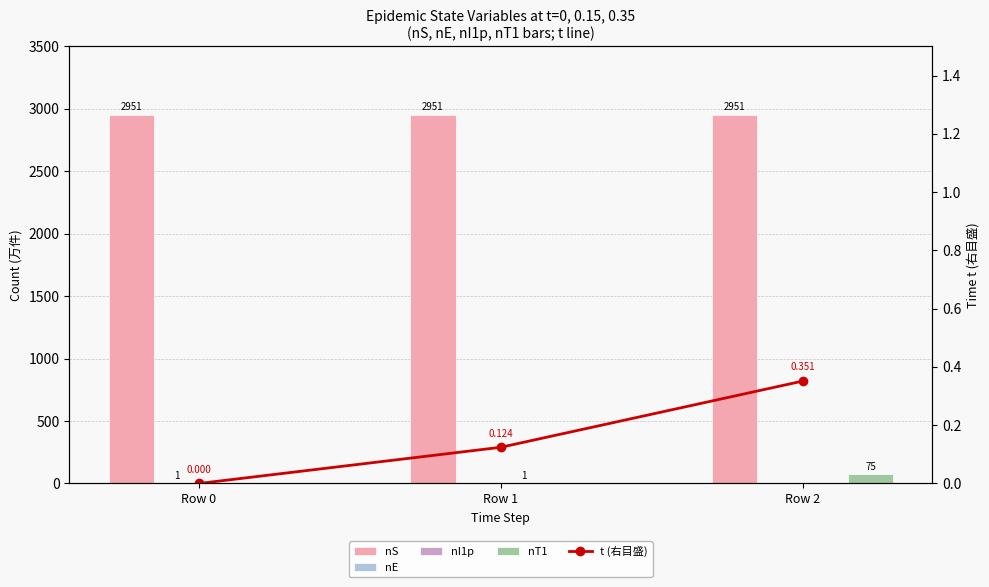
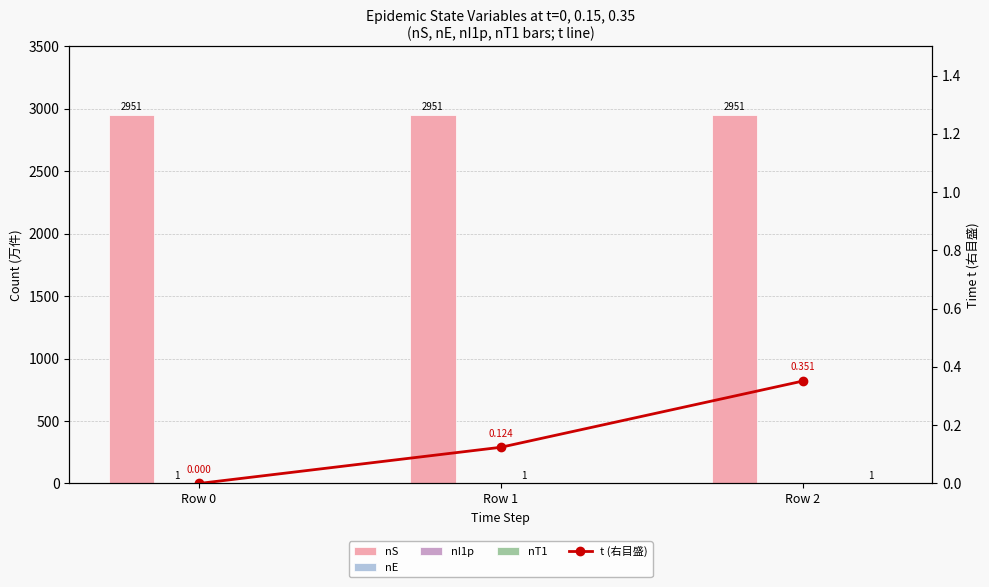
nT1, Row 2: 75 -> 1
